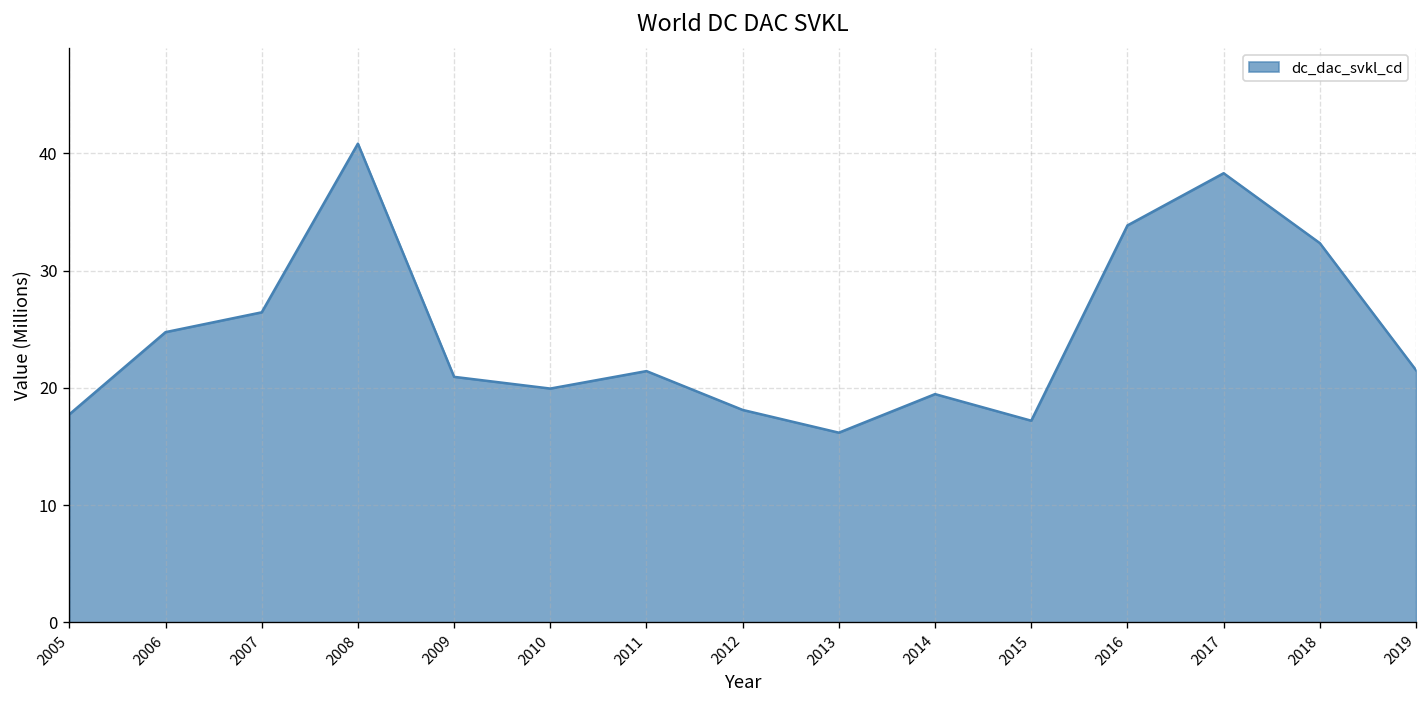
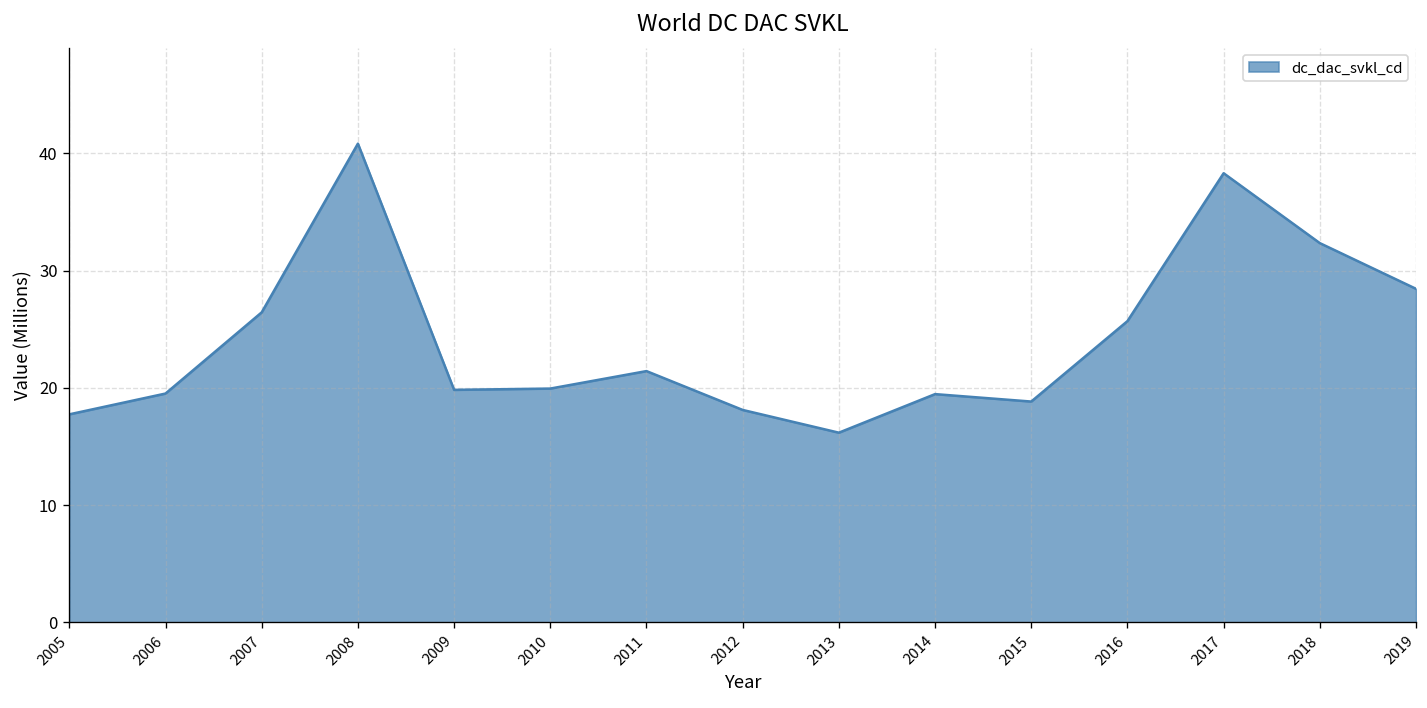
2006: 25 -> 20
2009: 21 -> 20
2015: 17 -> 19
2016: 34 -> 26
2019: 22 -> 28
